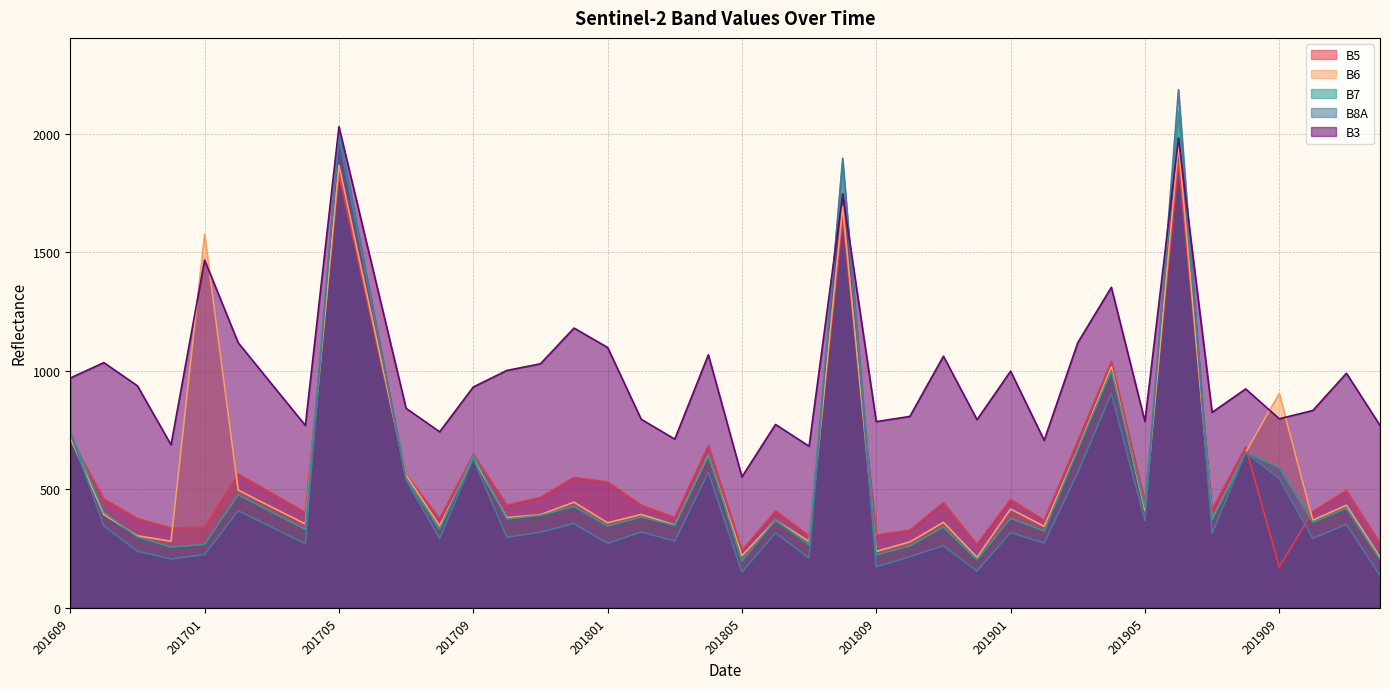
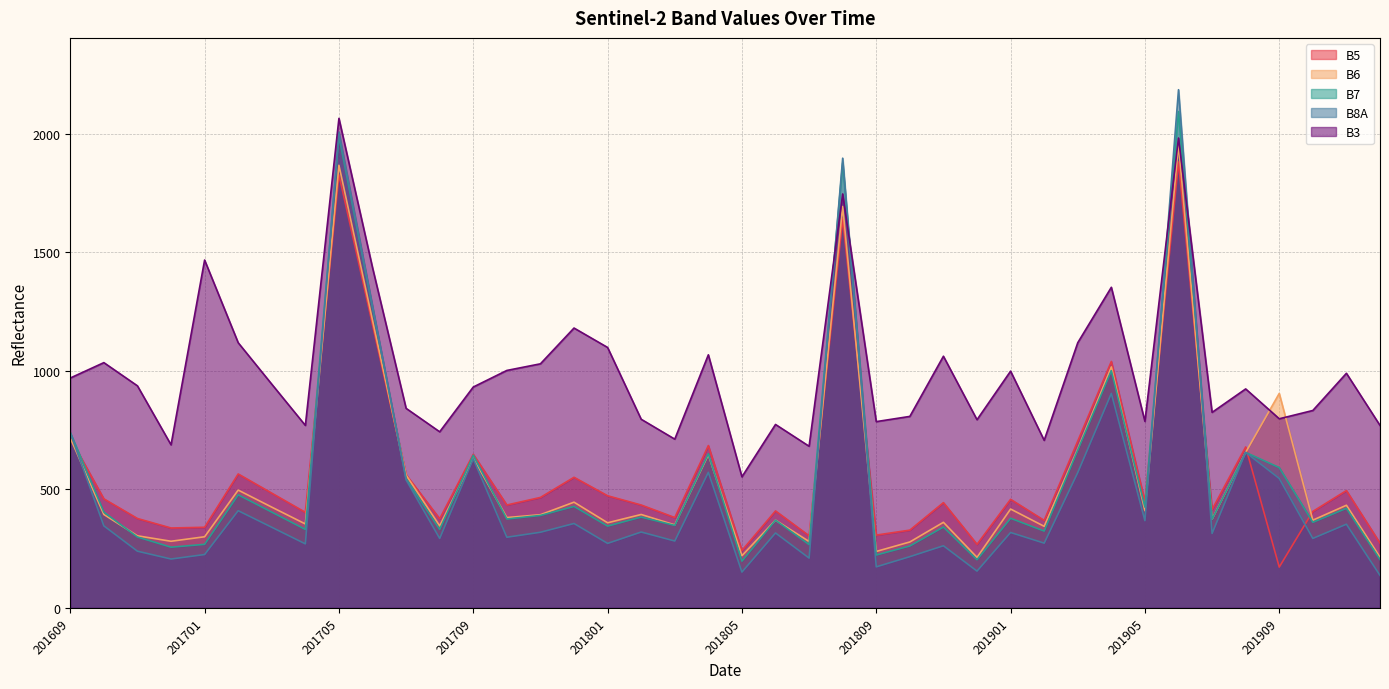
B6, 201701: 1580 -> 300
B3, 201705: 2030 -> 2070
B5, 201801: 530 -> 470
